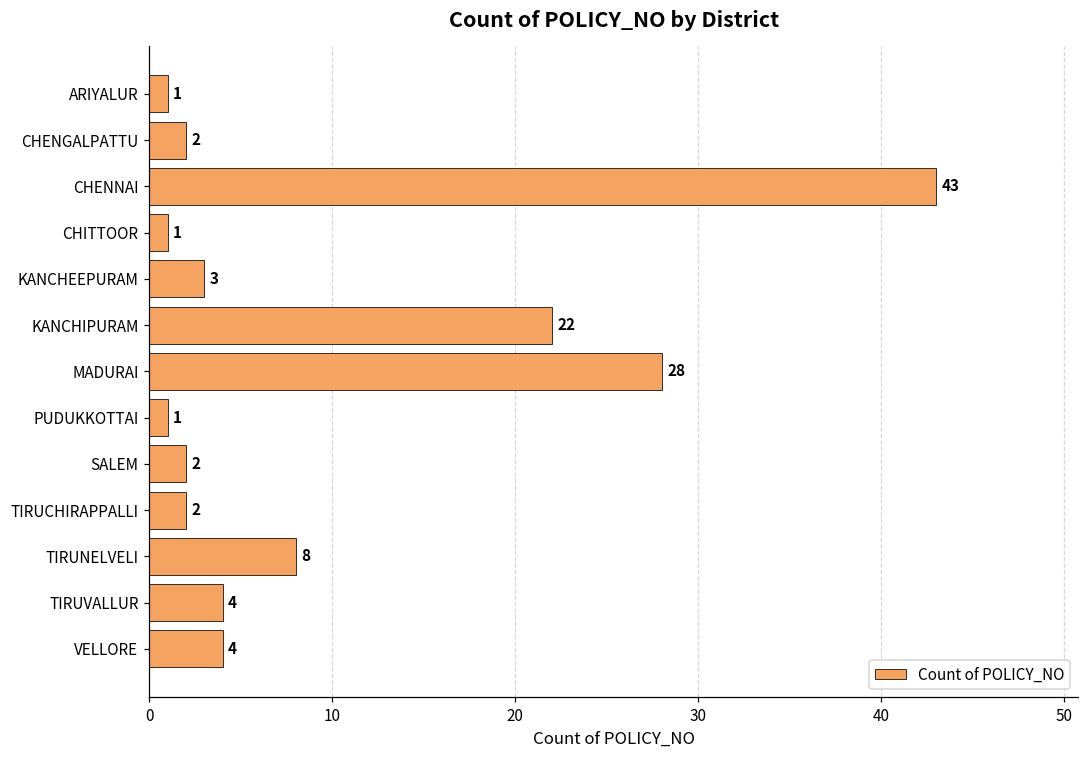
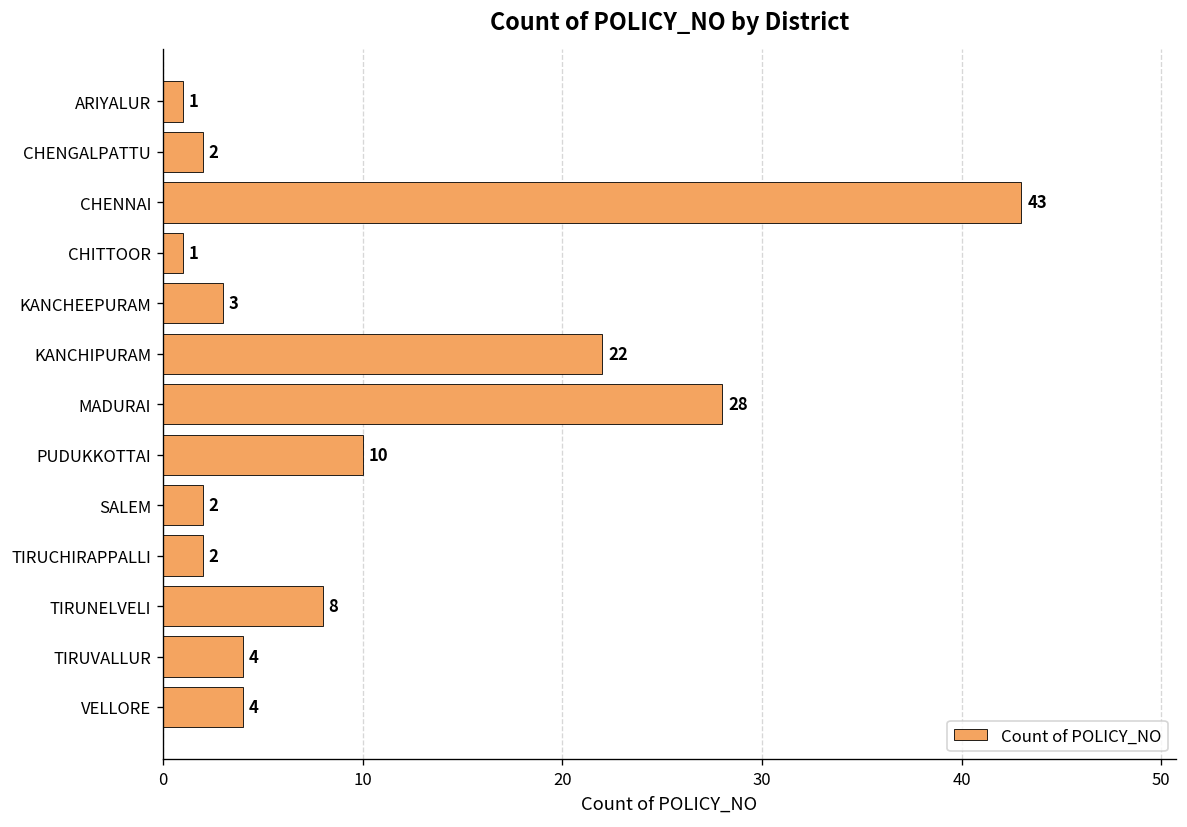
PUDUKKOTTAI: 1 -> 10
